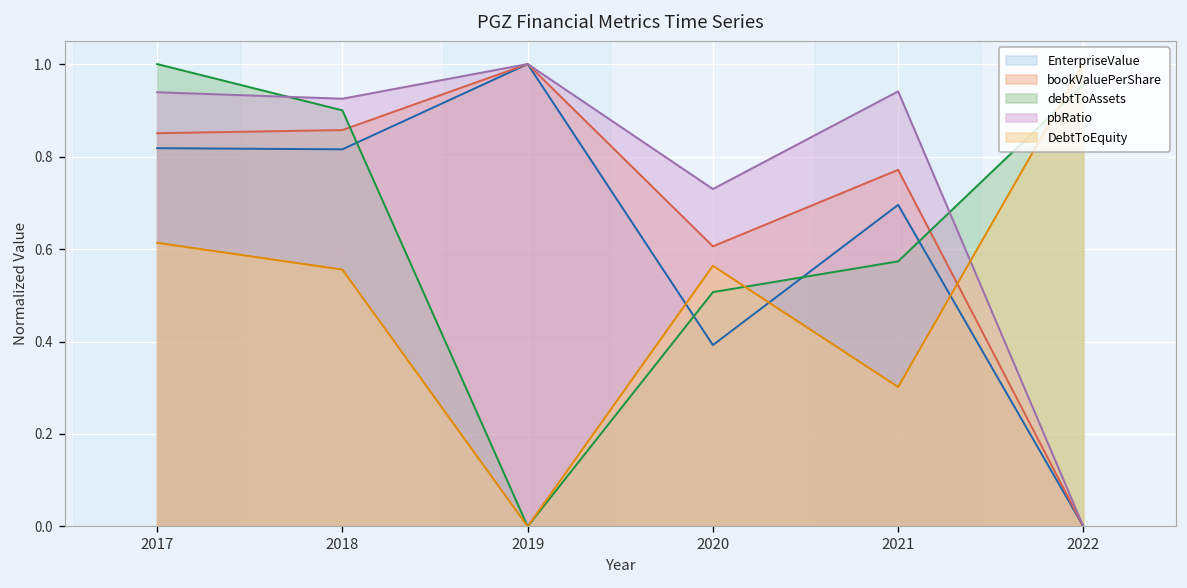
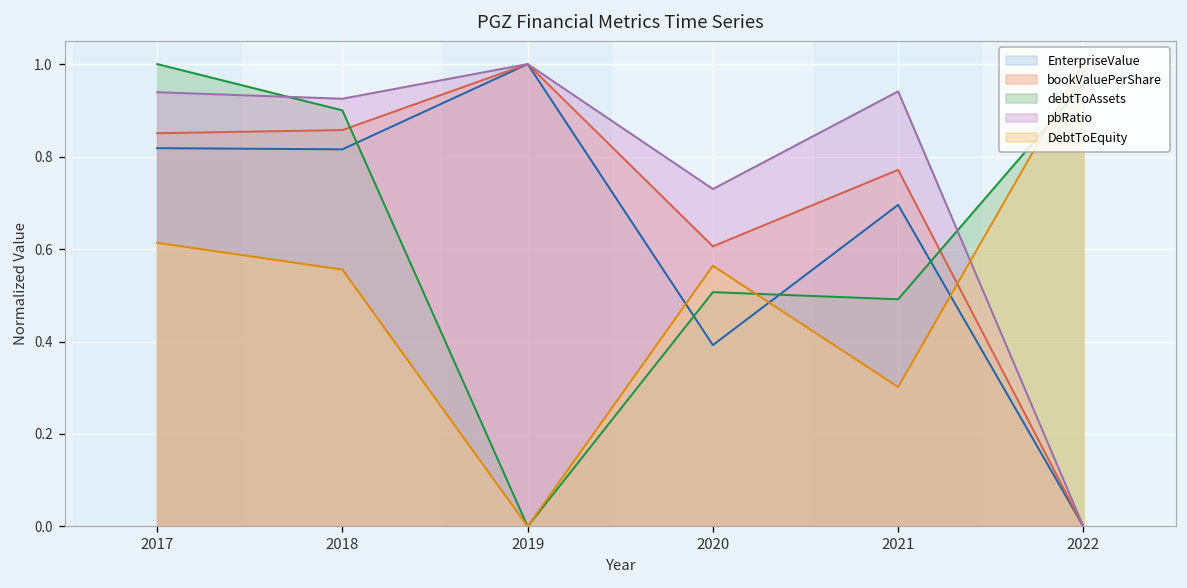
debtToAssets, 2021: 0.57 -> 0.49
